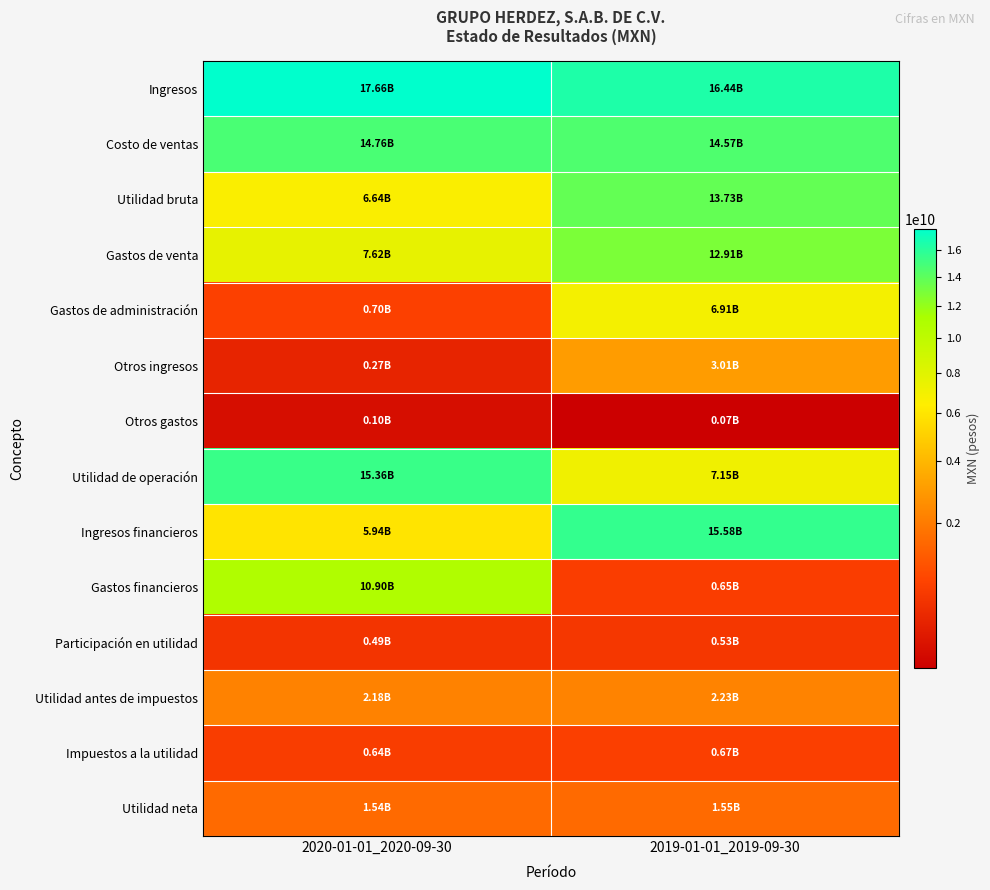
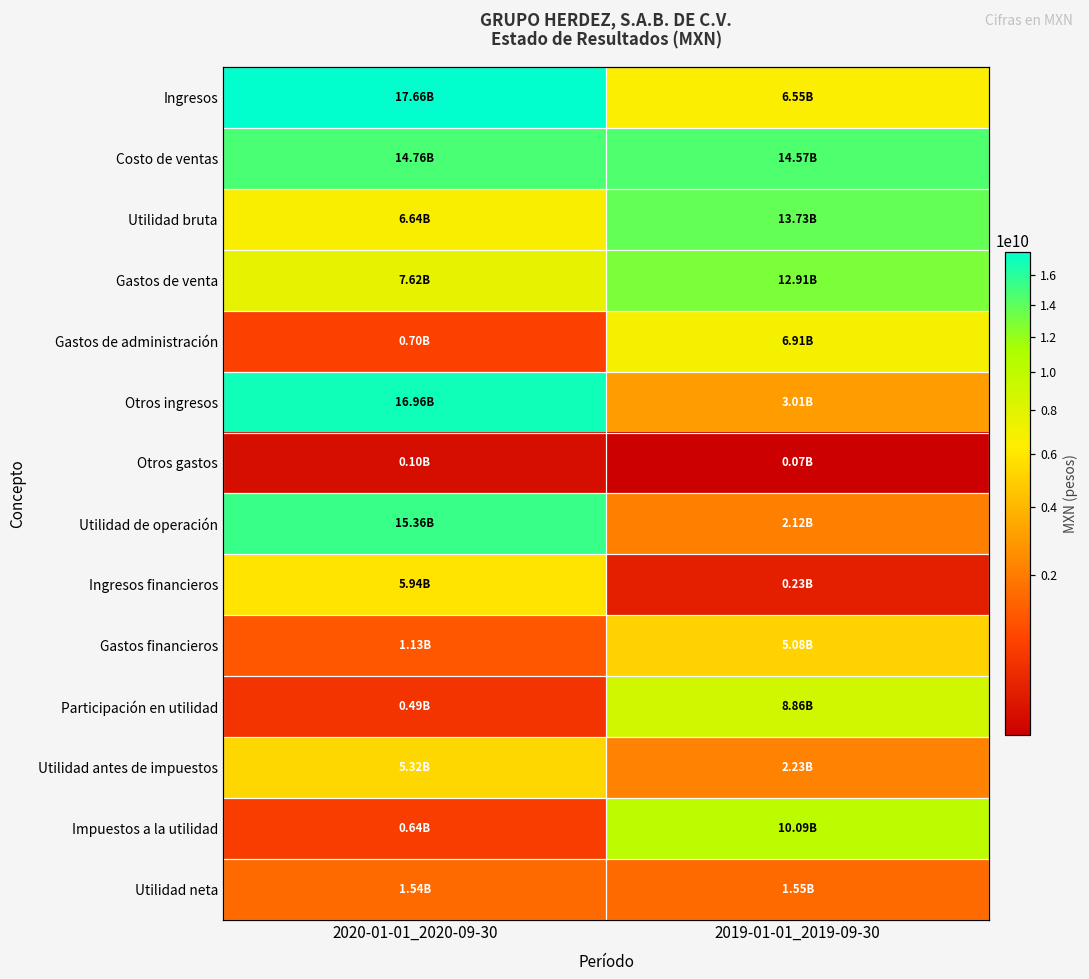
Ingresos, 2019-01-01_2019-09-30: 16.44B -> 6.55B
Otros ingresos, 2020-01-01_2020-09-30: 0.27B -> 16.96B
Utilidad de operación, 2019-01-01_2019-09-30: 7.15B -> 2.12B
Ingresos financieros, 2019-01-01_2019-09-30: 15.58B -> 0.23B
Gastos financieros, 2020-01-01_2020-09-30: 10.90B -> 1.13B
Gastos financieros, 2019-01-01_2019-09-30: 0.65B -> 5.08B
Participación en utilidad, 2019-01-01_2019-09-30: 0.53B -> 8.86B
Utilidad antes de impuestos, 2020-01-01_2020-09-30: 2.18B -> 5.32B
Impuestos a la utilidad, 2019-01-01_2019-09-30: 0.67B -> 10.09B
